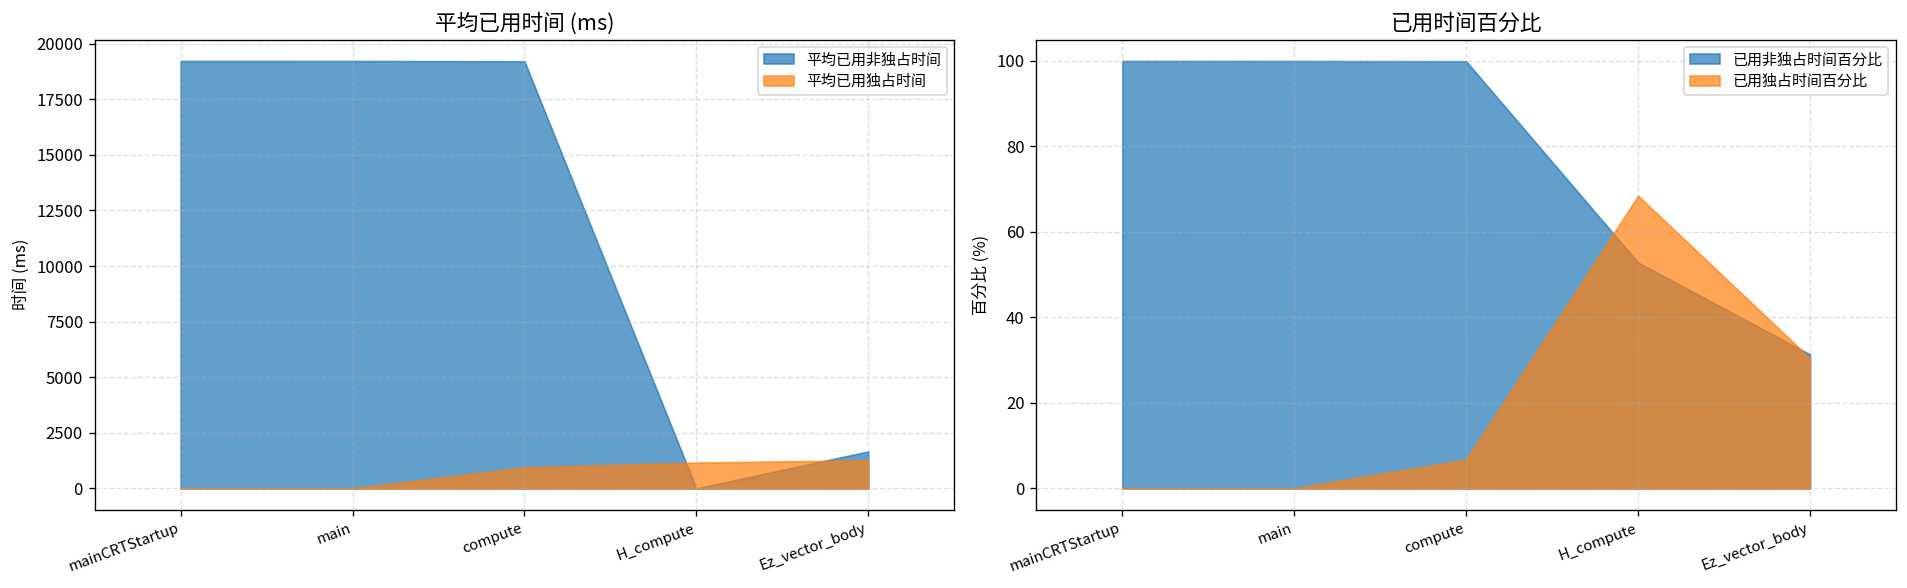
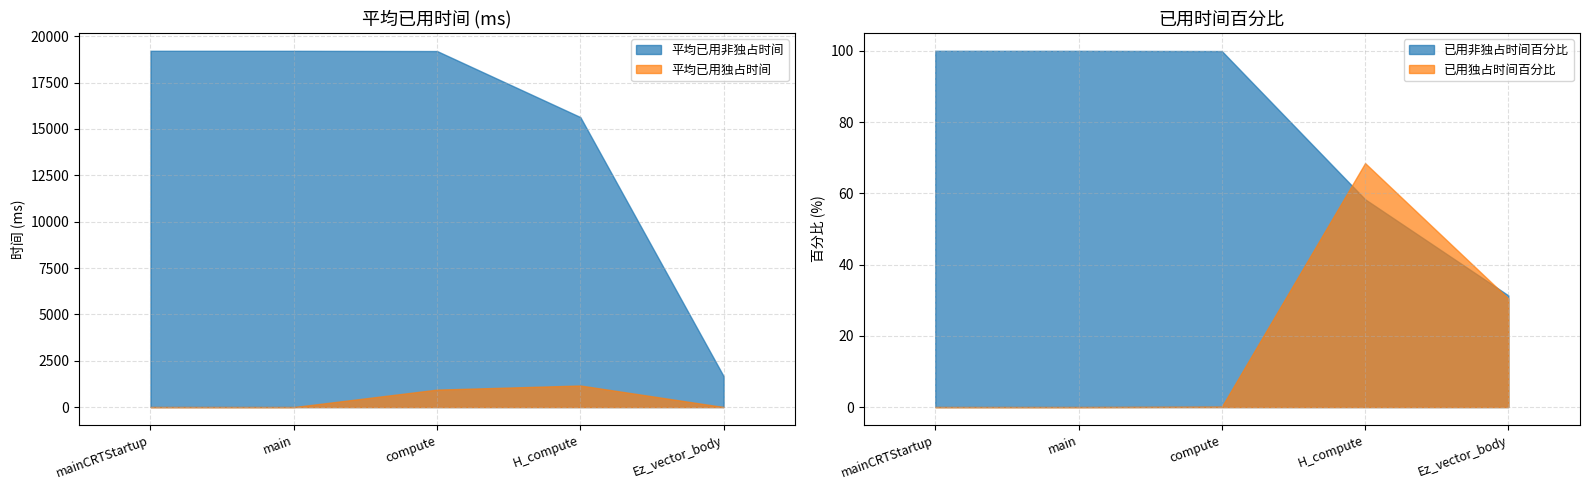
平均已用时间 (ms), 平均已用非独占时间, H_compute: 0 -> 15600
平均已用时间 (ms), 平均已用独占时间, Ez_vector_body: 1300 -> 0
已用时间百分比, 已用独占时间百分比, compute: 7 -> 0
已用时间百分比, 已用非独占时间百分比, H_compute: 53 -> 58
